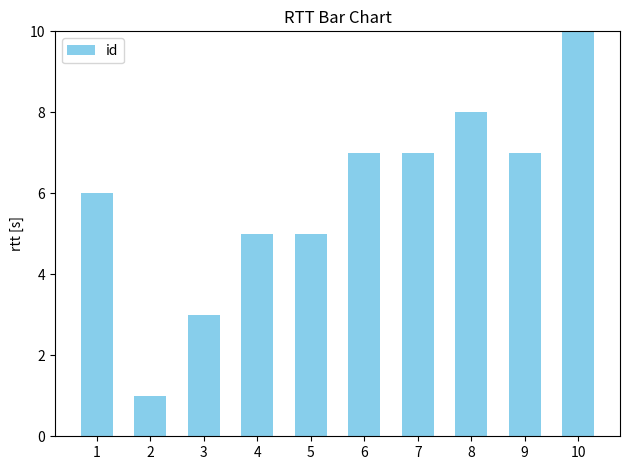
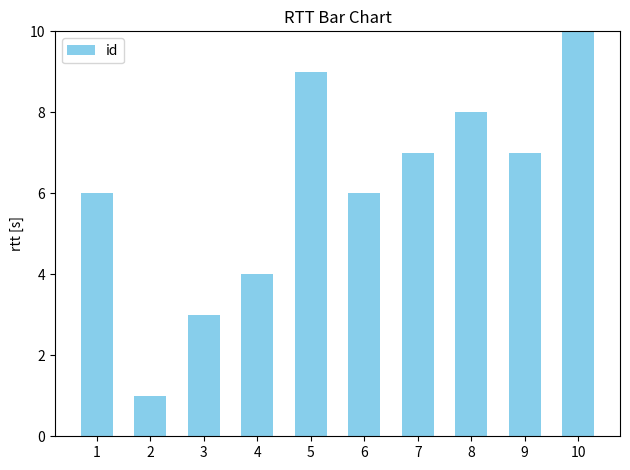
4: 5 -> 4
5: 5 -> 9
6: 7 -> 6
